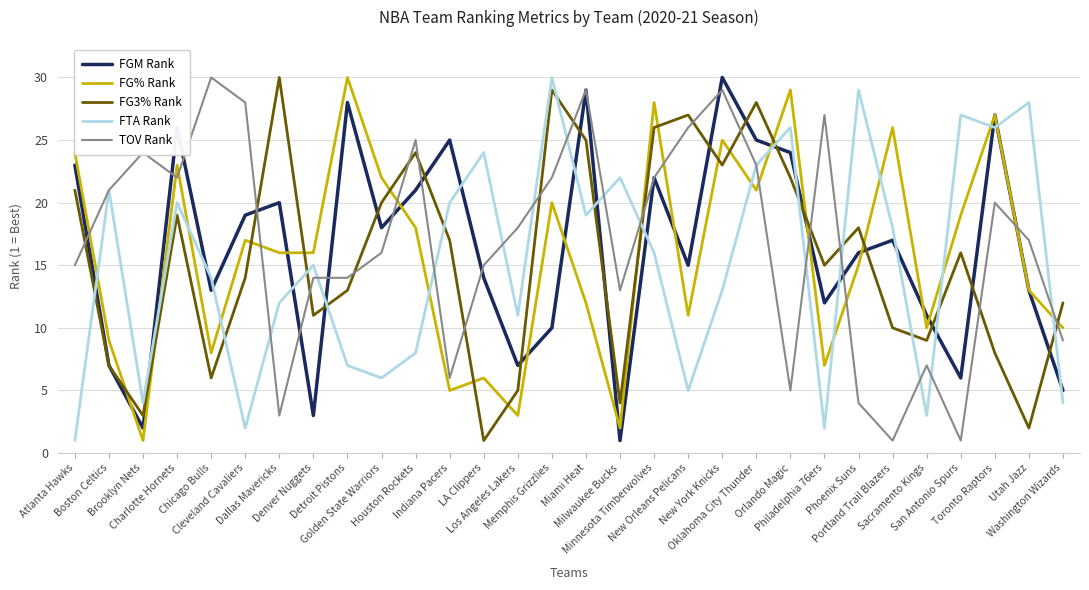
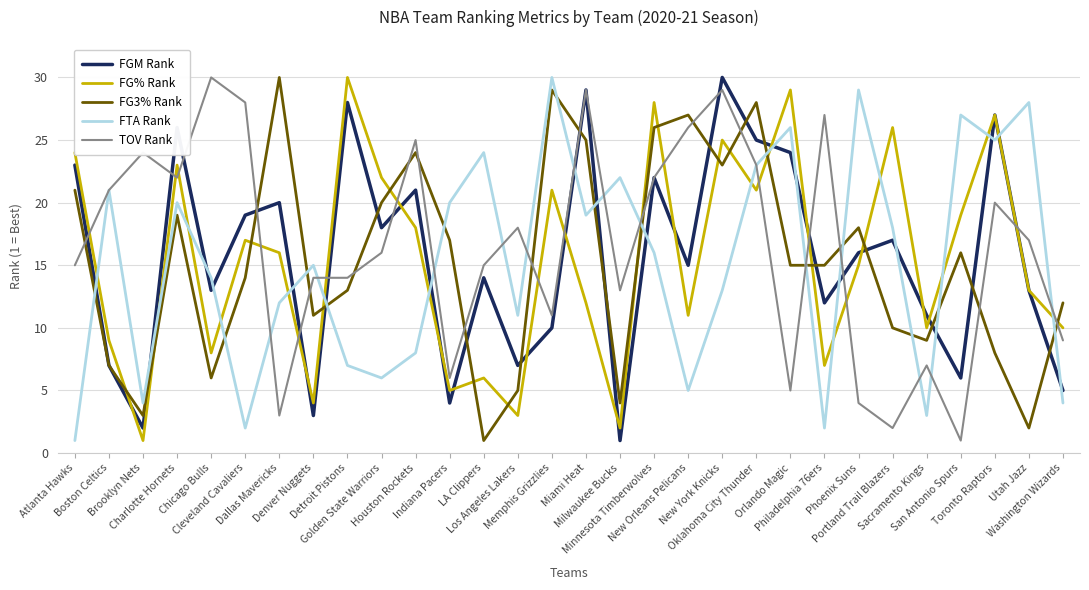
FG% Rank, Denver Nuggets: 16 -> 4
FGM Rank, Indiana Pacers: 25 -> 4
FG% Rank, Memphis Grizzlies: 20 -> 21
TOV Rank, Memphis Grizzlies: 22 -> 11
FG3% Rank, Orlando Magic: 22 -> 15
TOV Rank, Portland Trail Blazers: 1 -> 2
FTA Rank, Toronto Raptors: 26 -> 25
